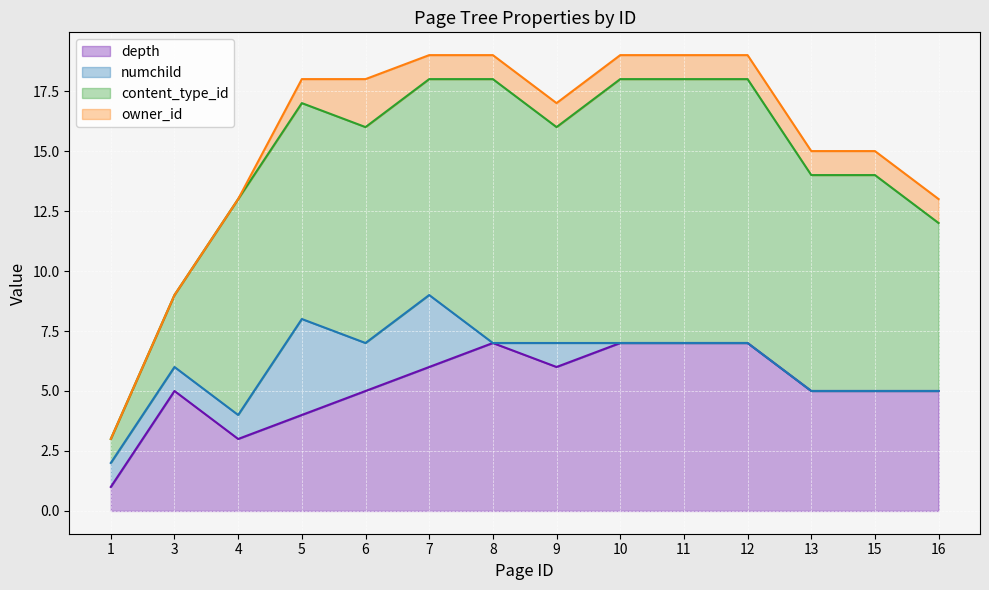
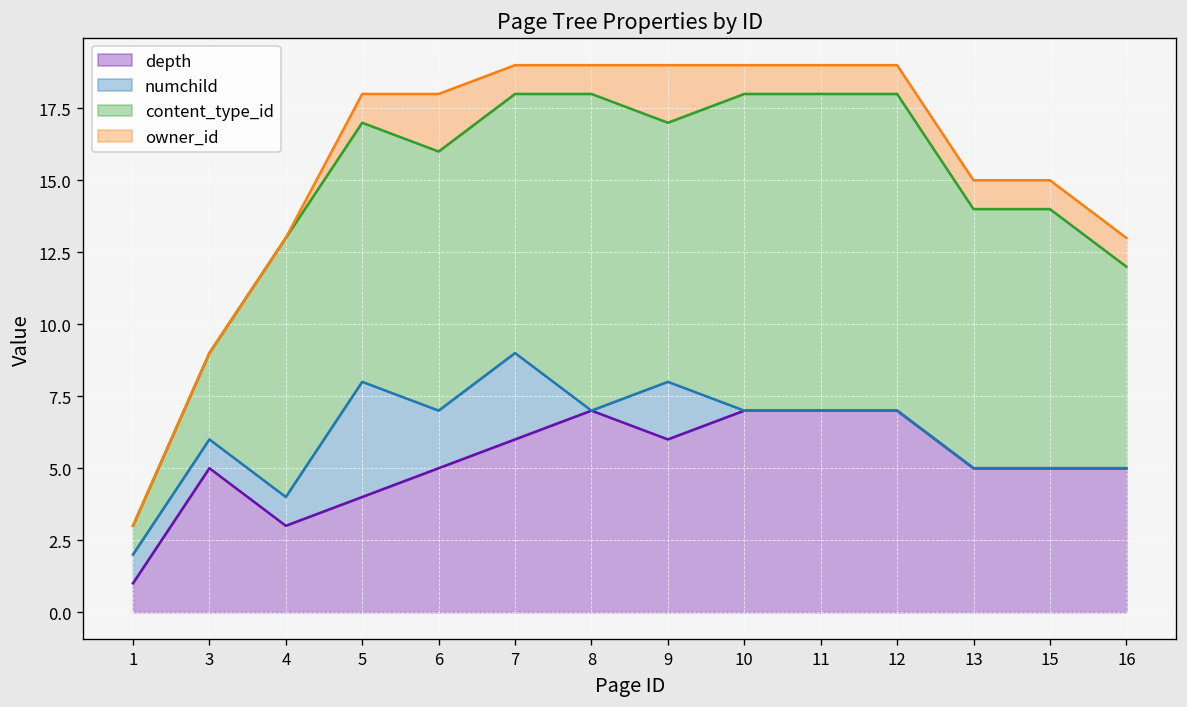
numchild, 9: 1 -> 2
owner_id, 9: 1 -> 2
